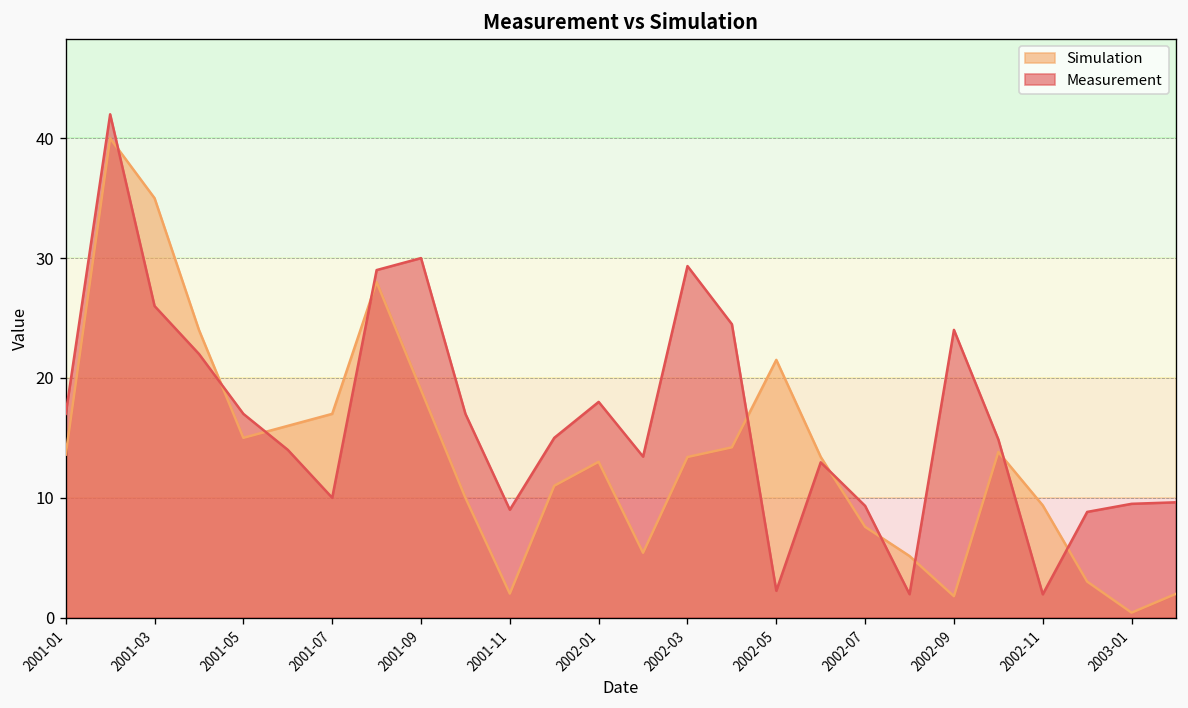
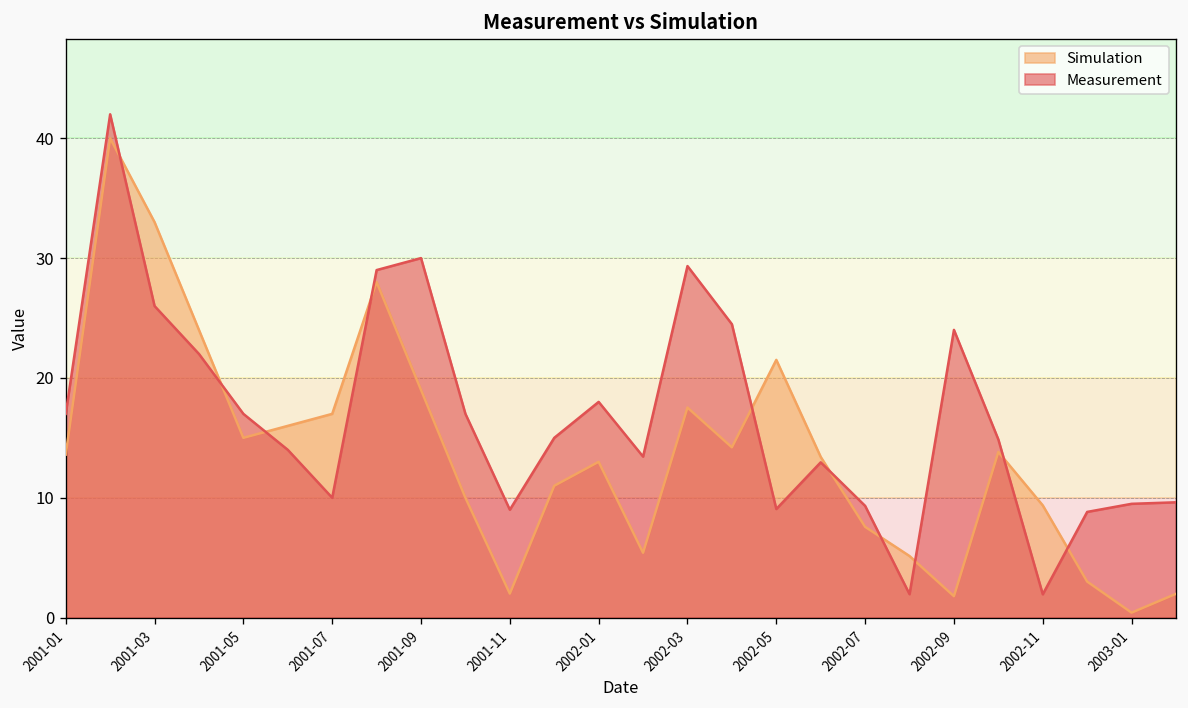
Simulation, 2001-03: 35 -> 33
Simulation, 2002-03: 13 -> 18
Measurement, 2002-05: 2 -> 9
